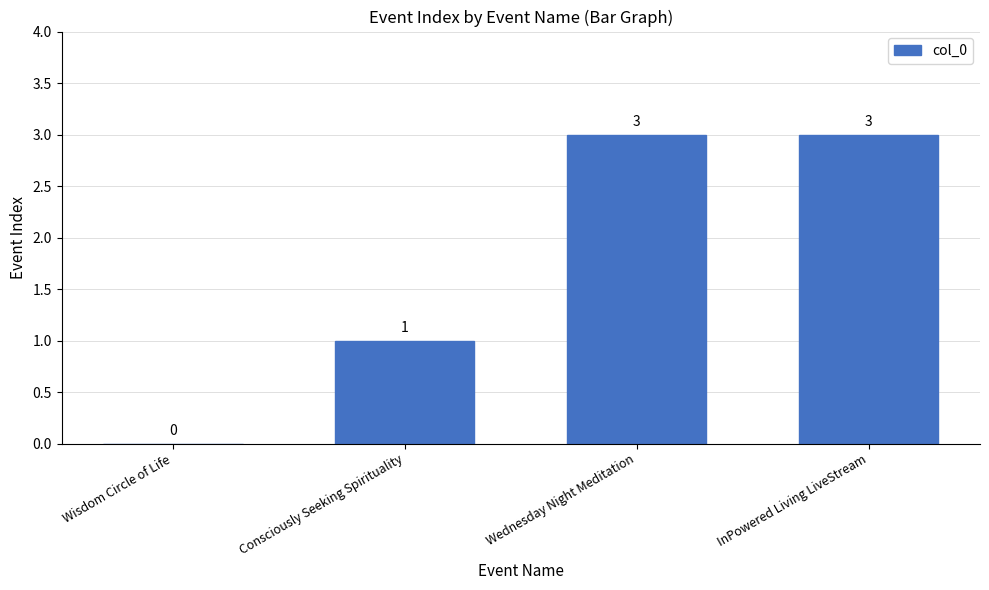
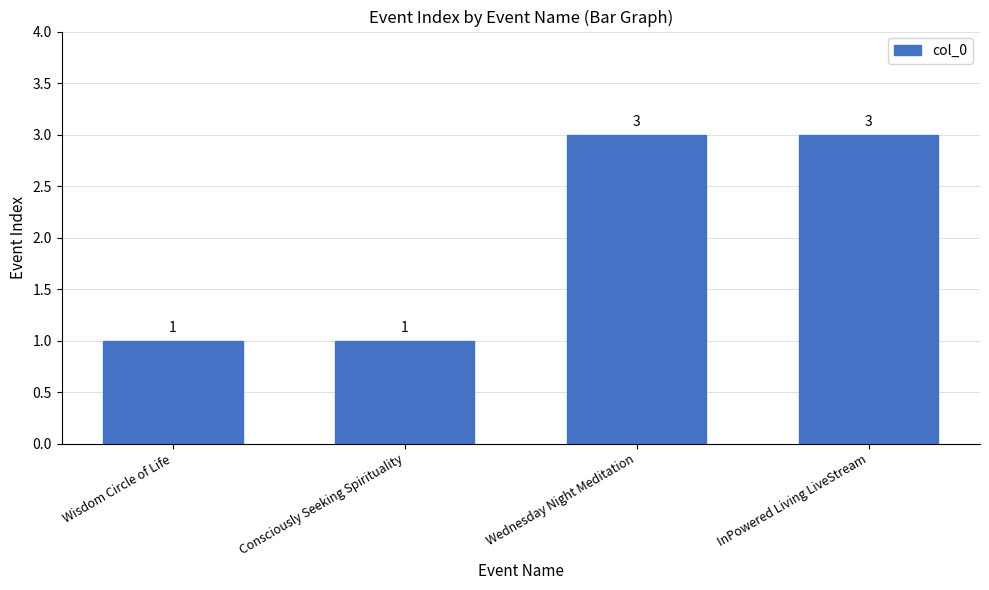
Wisdom Circle of Life: 0 -> 1
